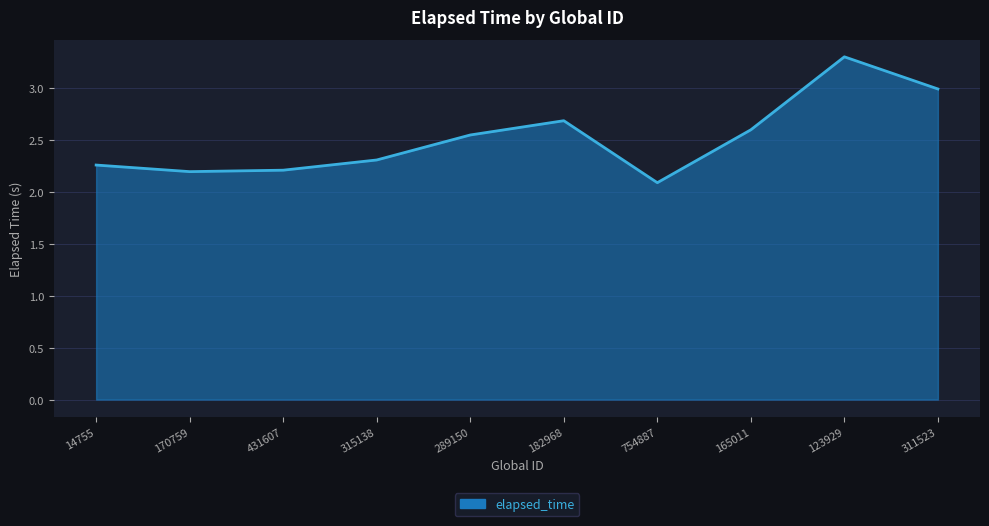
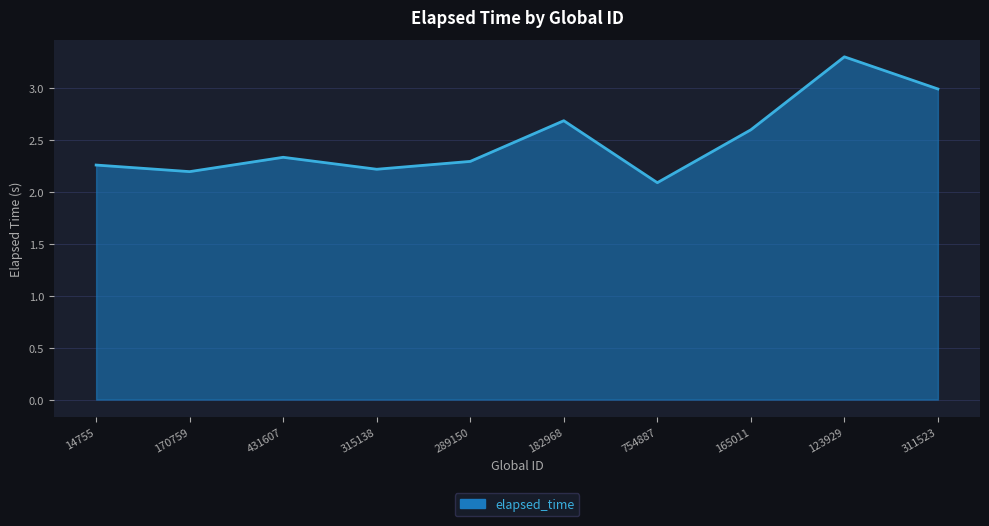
431607: 2.21 -> 2.33
315138: 2.31 -> 2.22
289150: 2.55 -> 2.29
